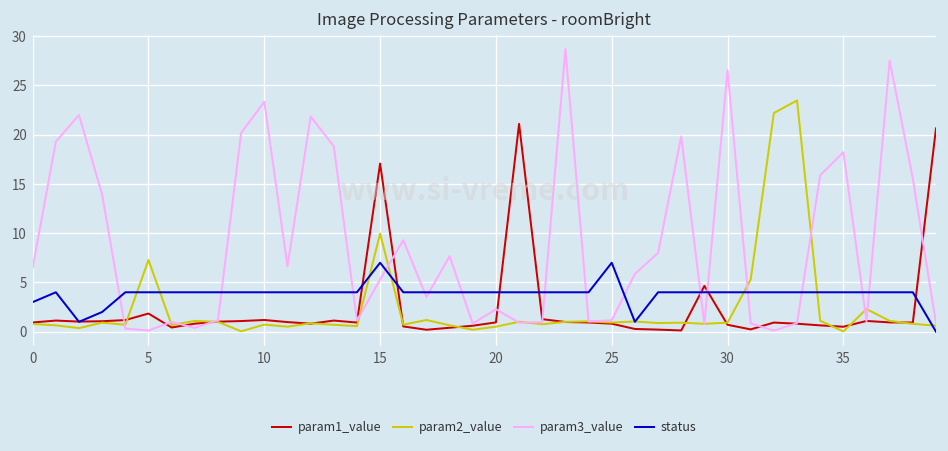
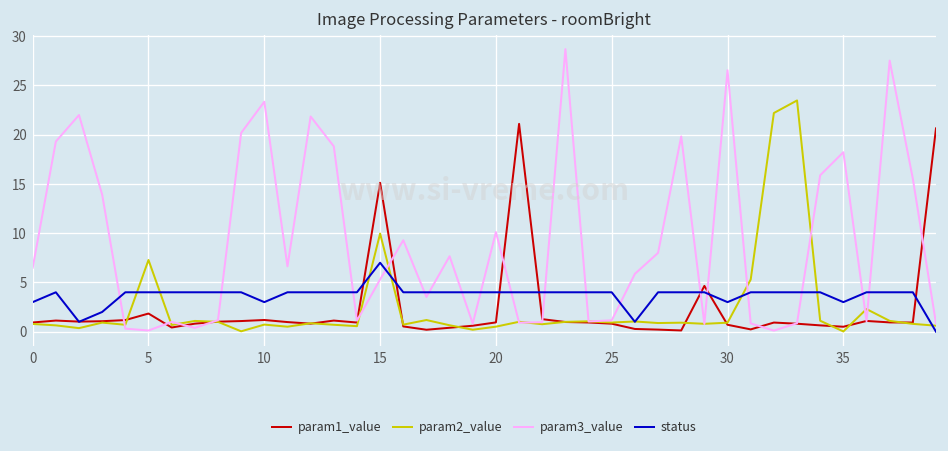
status, 10: 4 -> 3
param1_value, 15: 17 -> 15
param3_value, 20: 2 -> 10
status, 25: 7 -> 4
status, 30: 4 -> 3
status, 35: 4 -> 3
